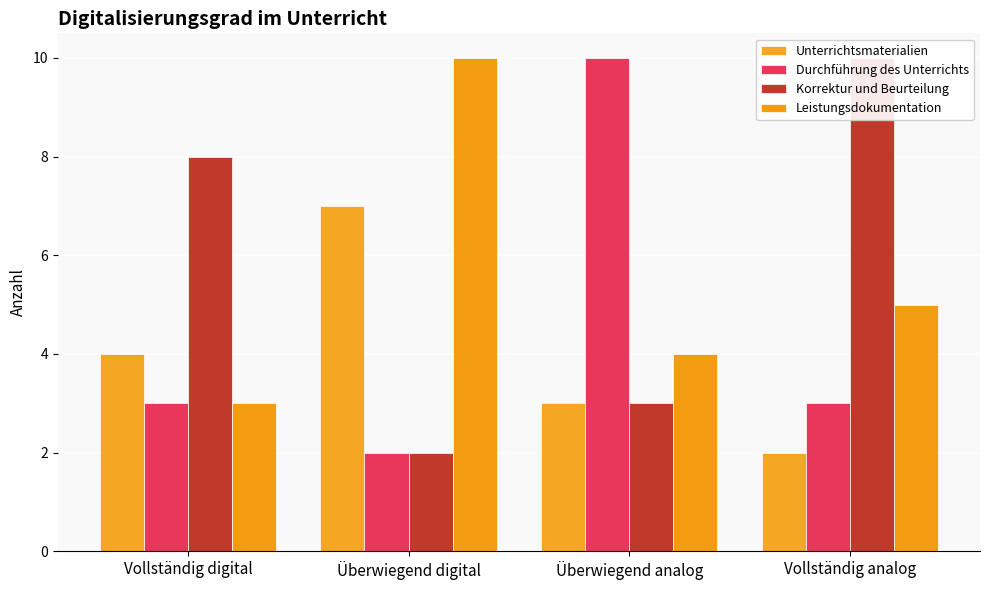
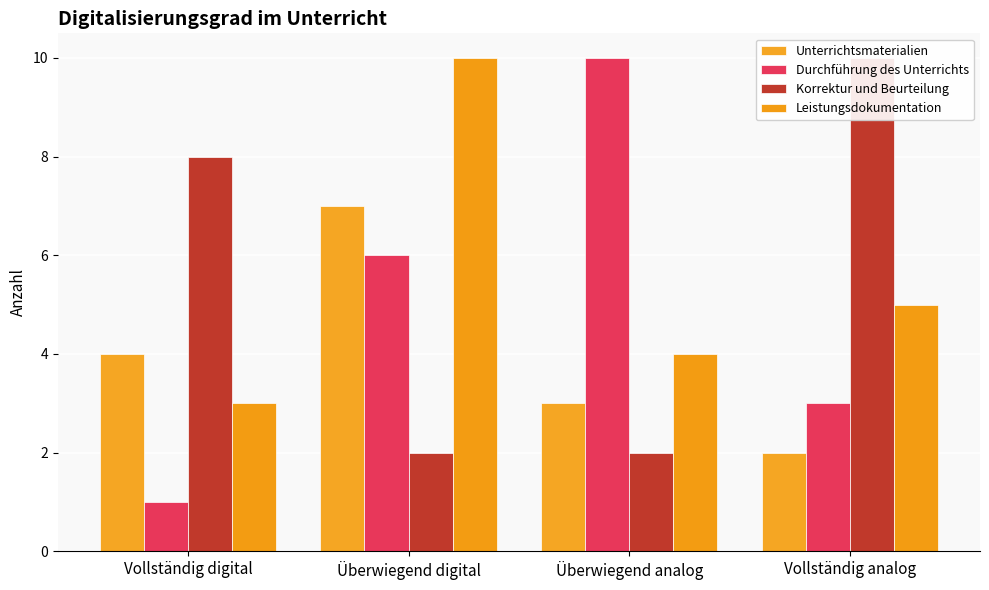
Durchführung des Unterrichts, Vollständig digital: 3 -> 1
Durchführung des Unterrichts, Überwiegend digital: 2 -> 6
Korrektur und Beurteilung, Überwiegend analog: 3 -> 2
